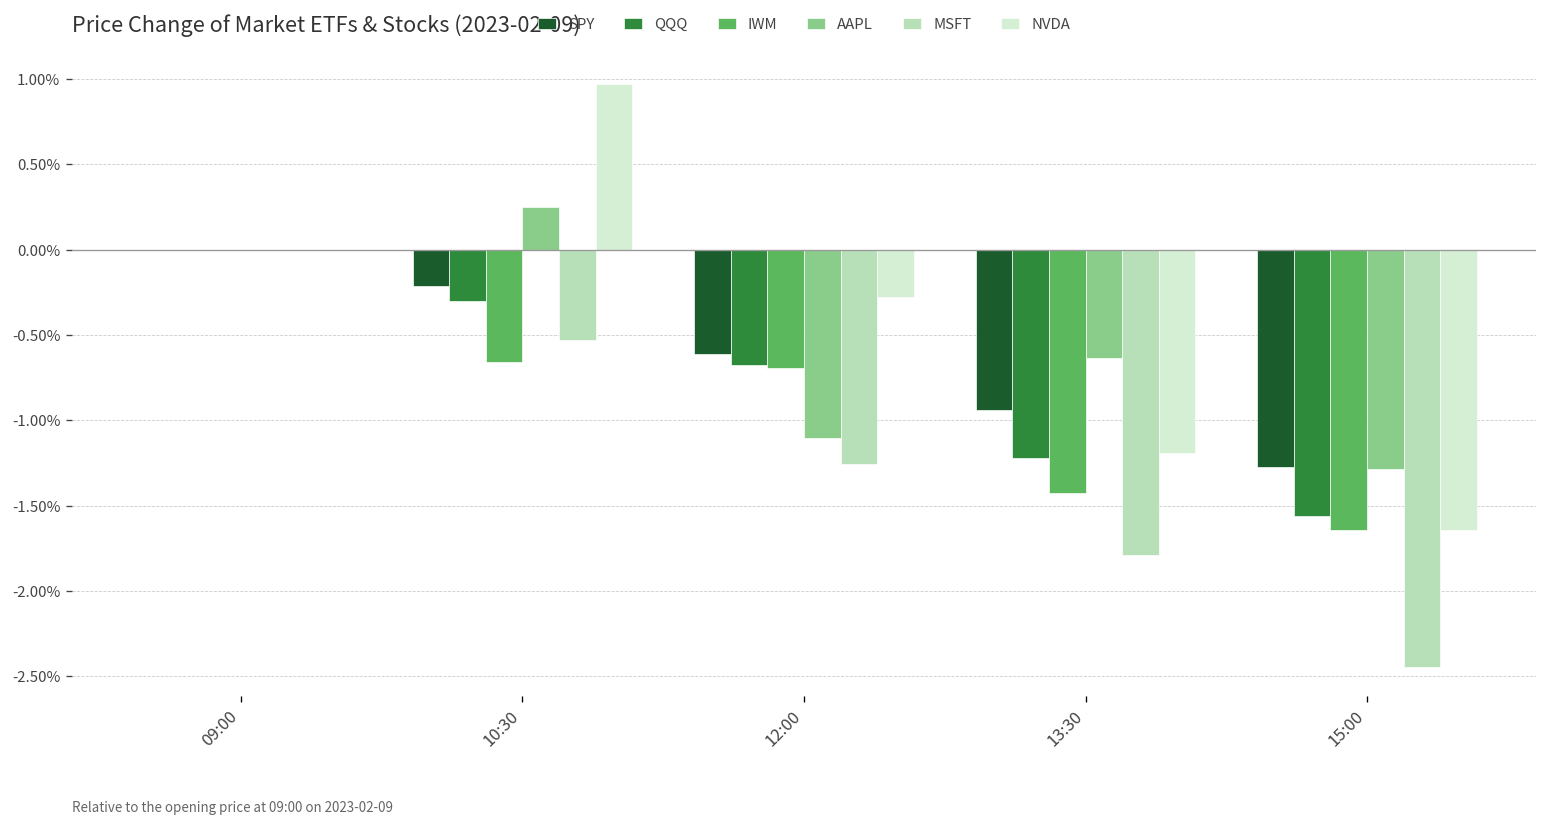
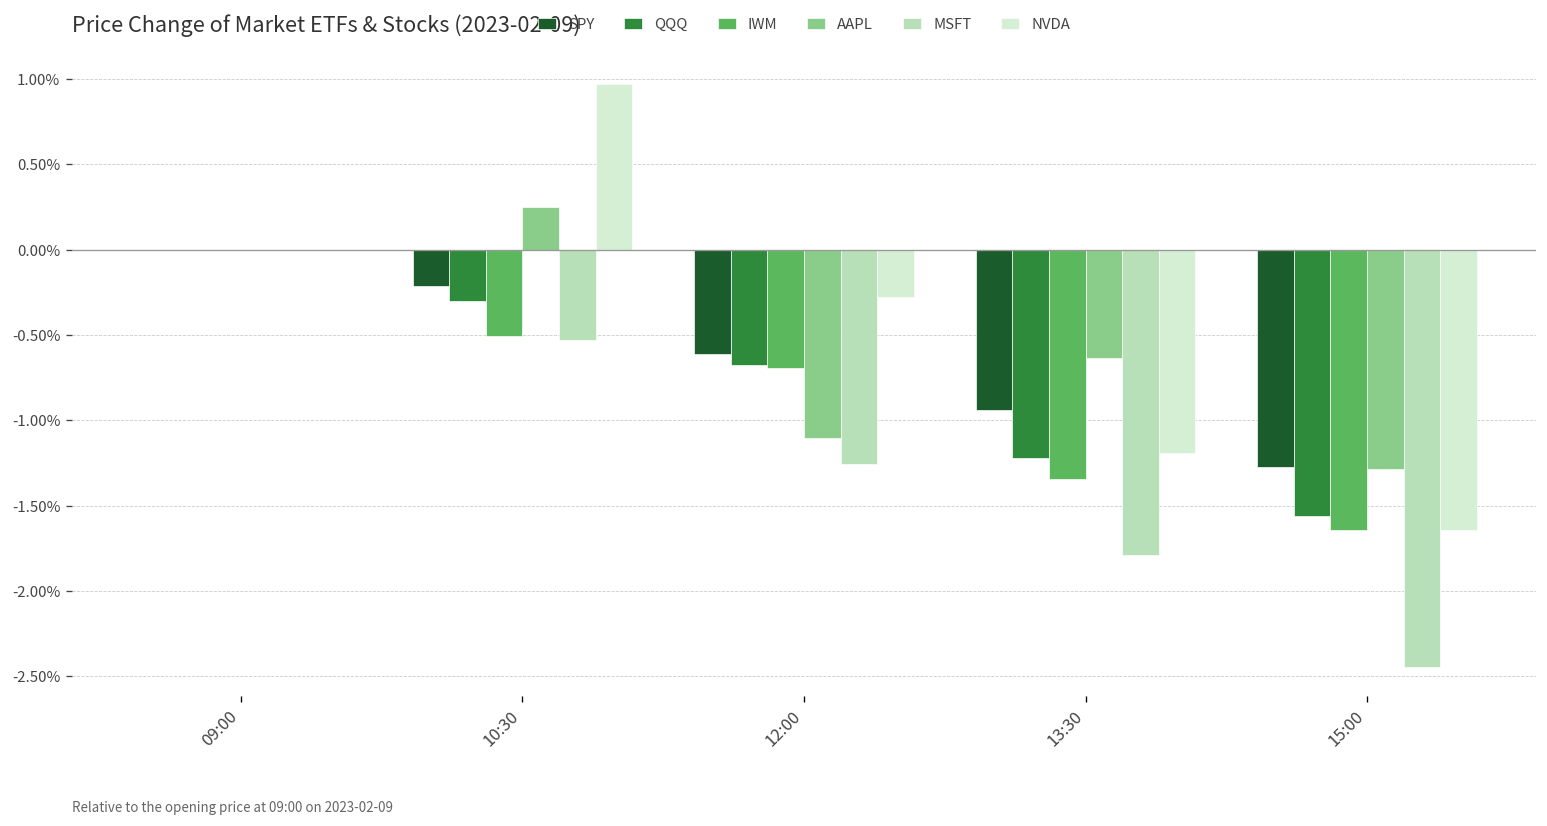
IWM, 10:30: -0.66% -> -0.51%
IWM, 13:30: -1.42% -> -1.34%
